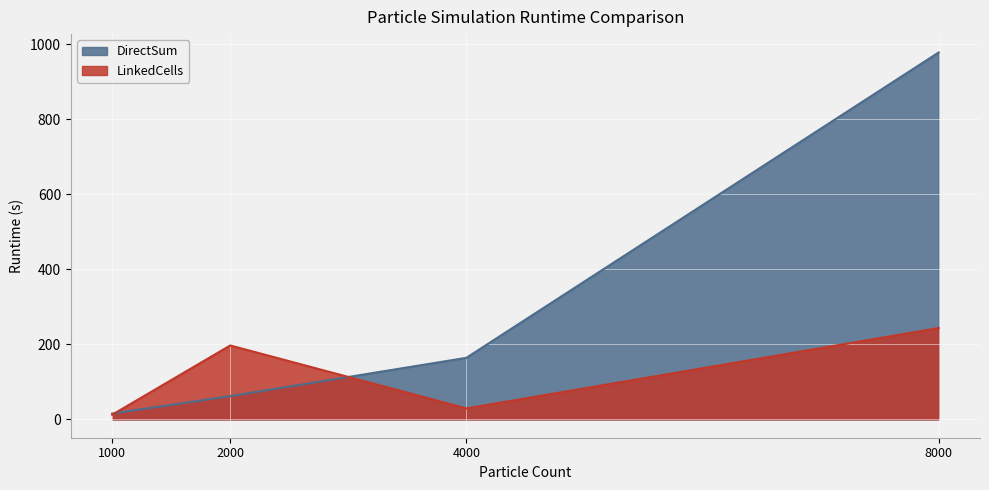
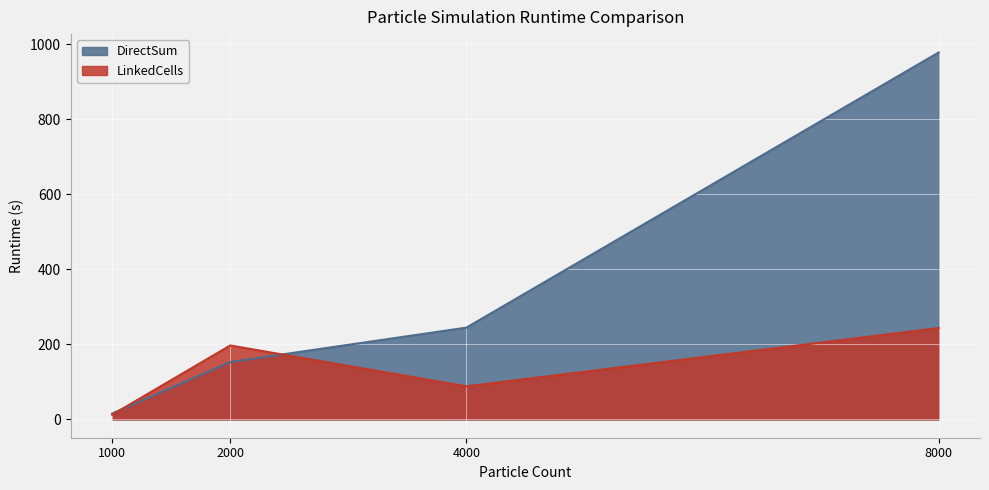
DirectSum, 2000: 60 -> 150
DirectSum, 4000: 160 -> 240
LinkedCells, 4000: 30 -> 90
